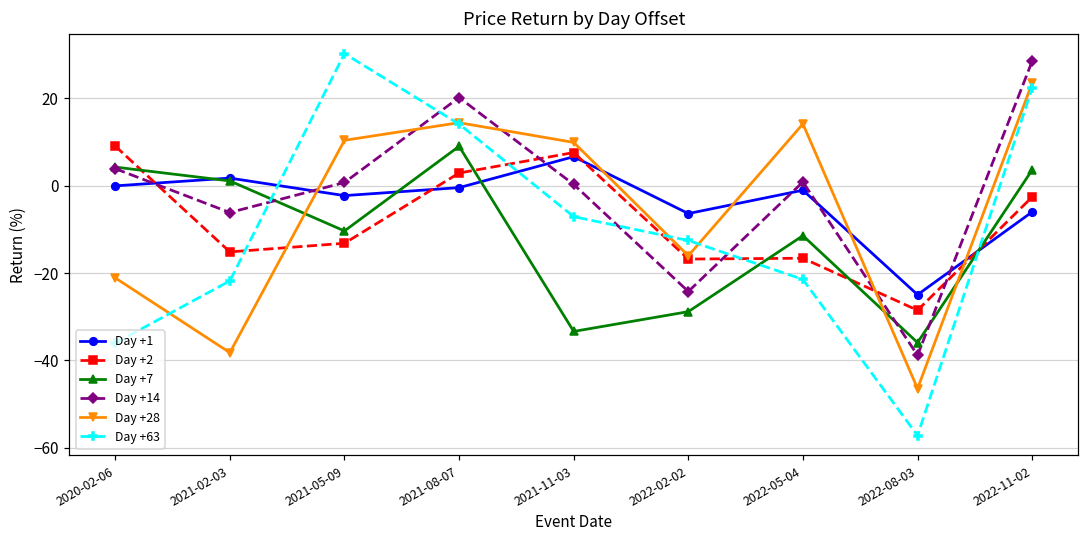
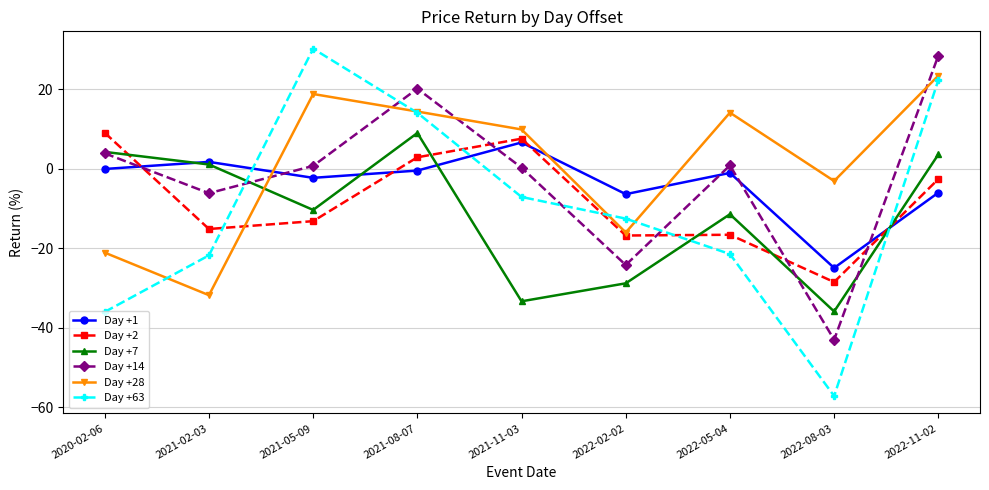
Day +28, 2021-02-03: -38 -> -32
Day +28, 2021-05-09: 10 -> 19
Day +14, 2022-08-03: -39 -> -43
Day +28, 2022-08-03: -46 -> -3
